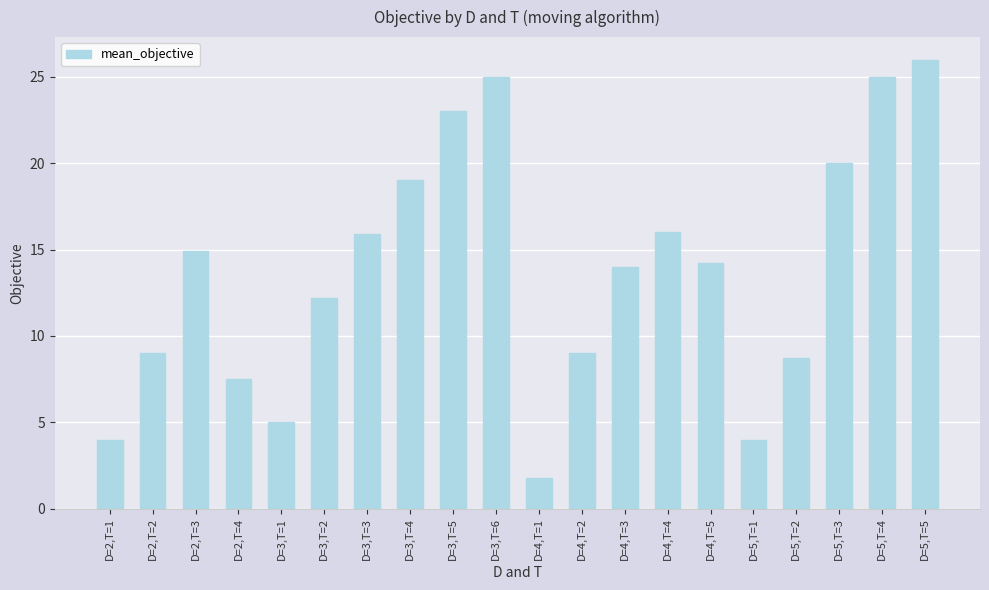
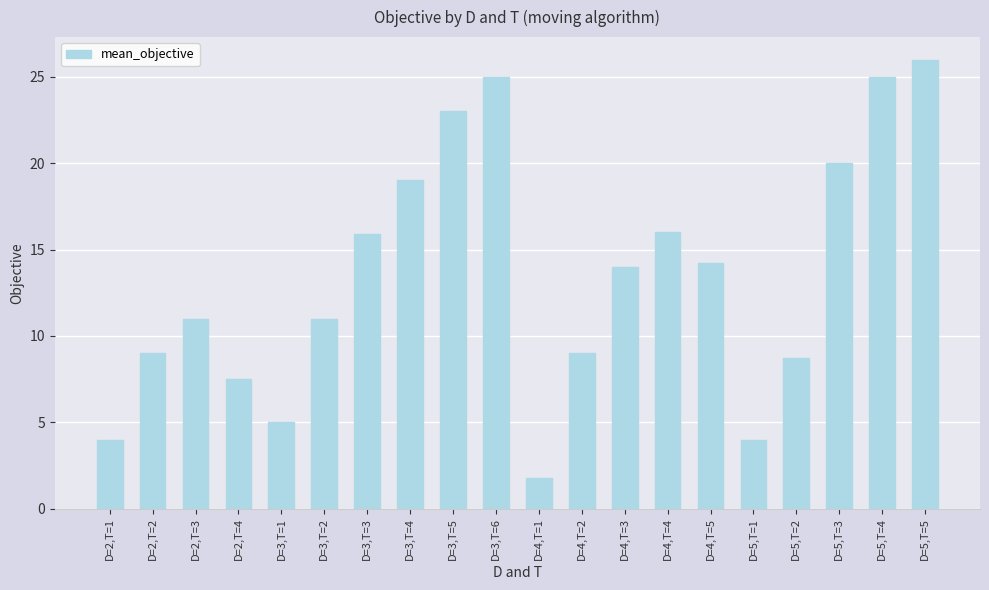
D=2,T=3: 14.9 -> 11.0
D=3,T=2: 12.2 -> 11.0
